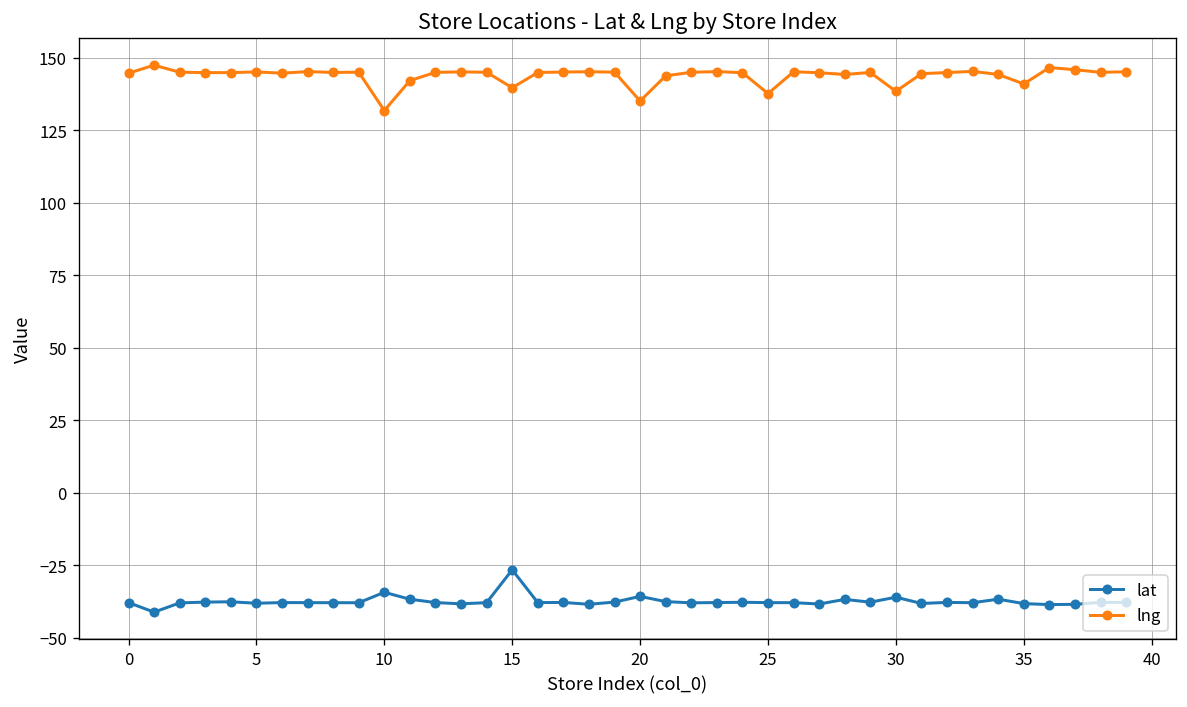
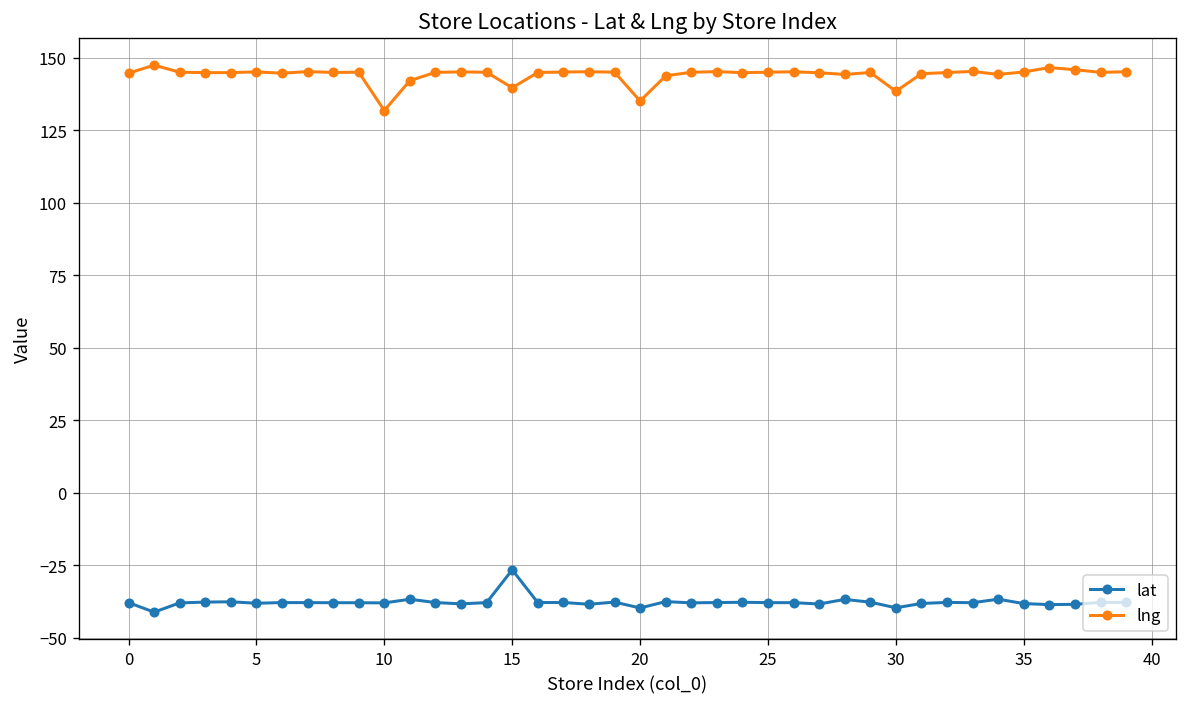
lat, 10: -34 -> -38
lat, 20: -36 -> -40
lng, 25: 138 -> 145
lat, 30: -36 -> -40
lng, 35: 141 -> 145
